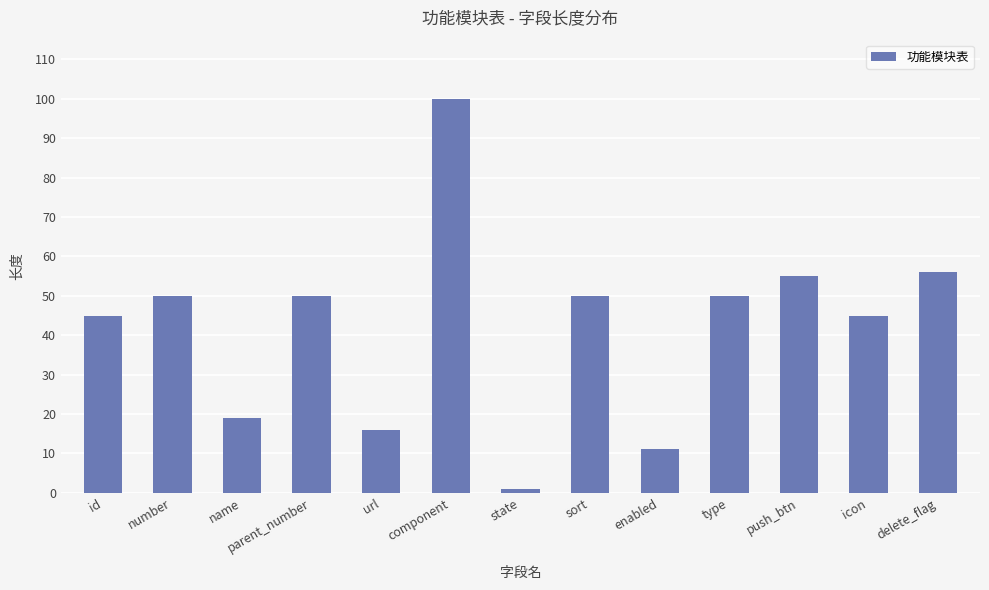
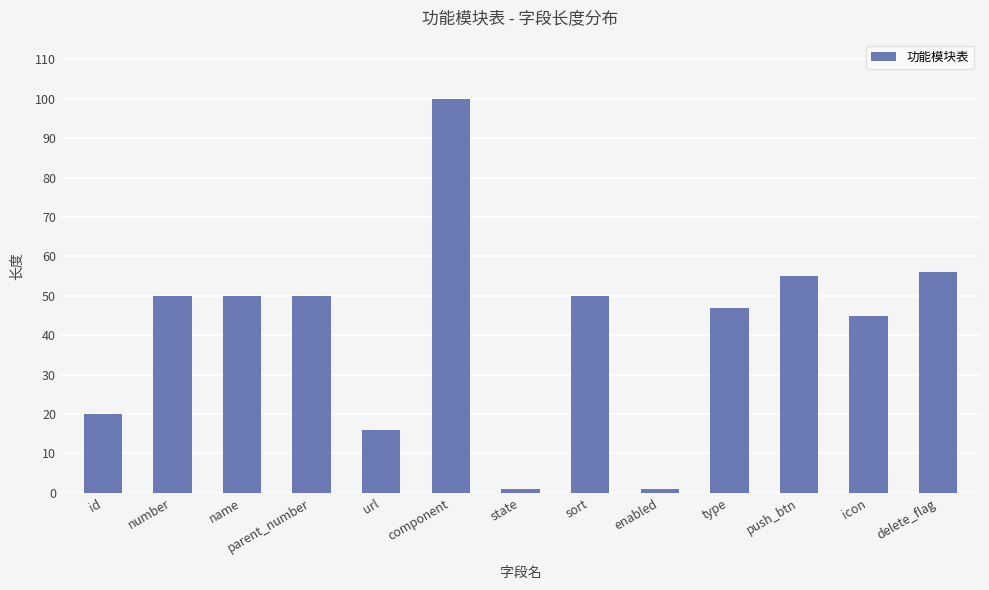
id: 45 -> 20
name: 19 -> 50
enabled: 11 -> 1
type: 50 -> 47
